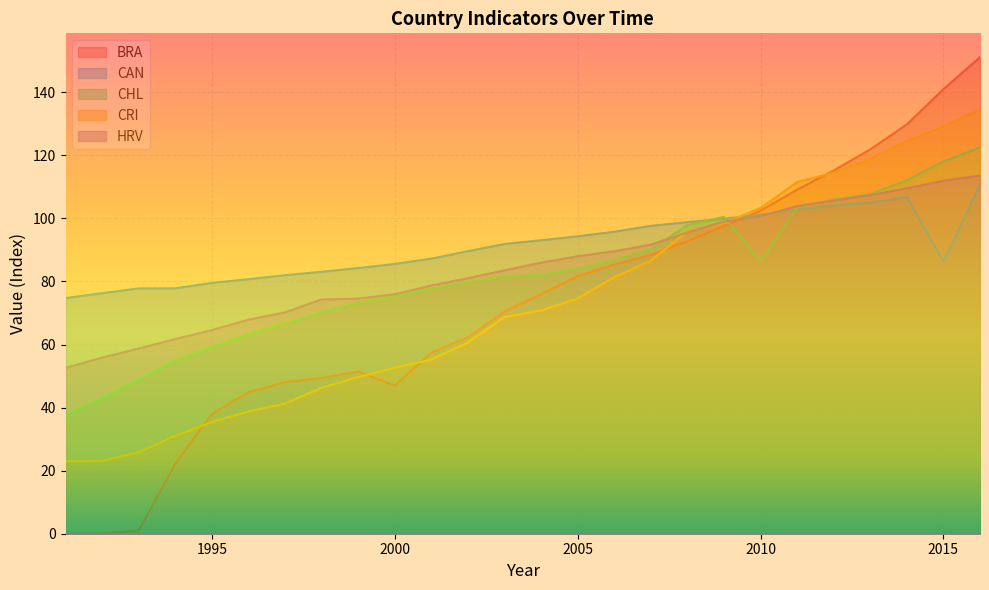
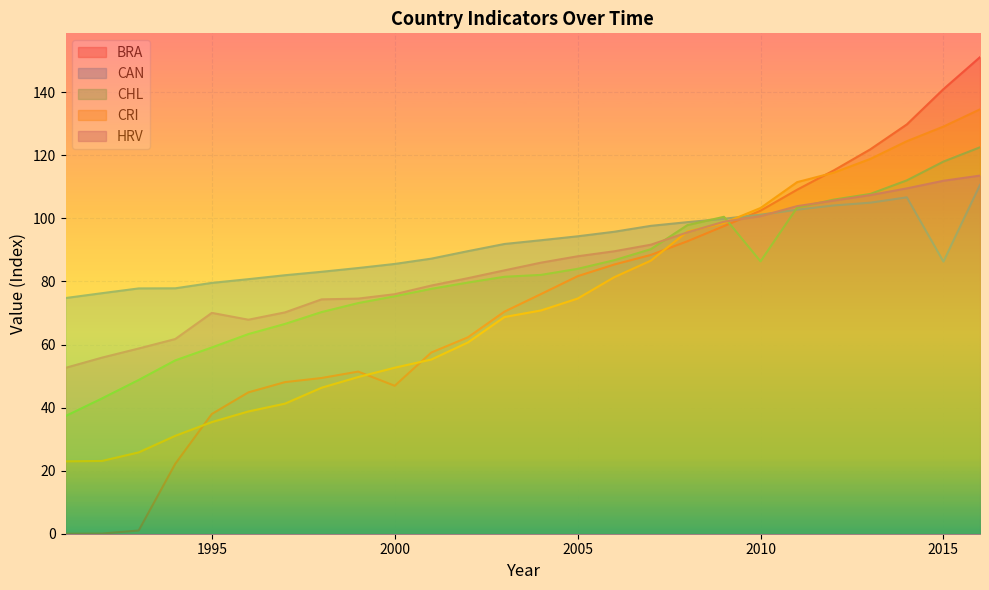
HRV, 1995: 65 -> 70
